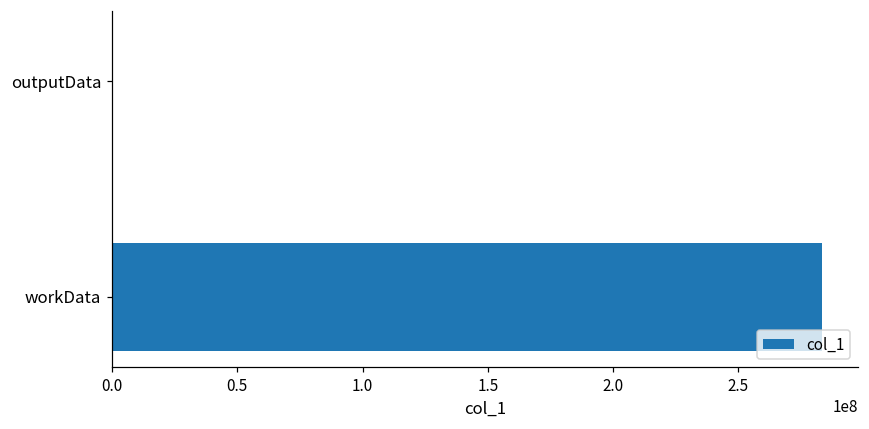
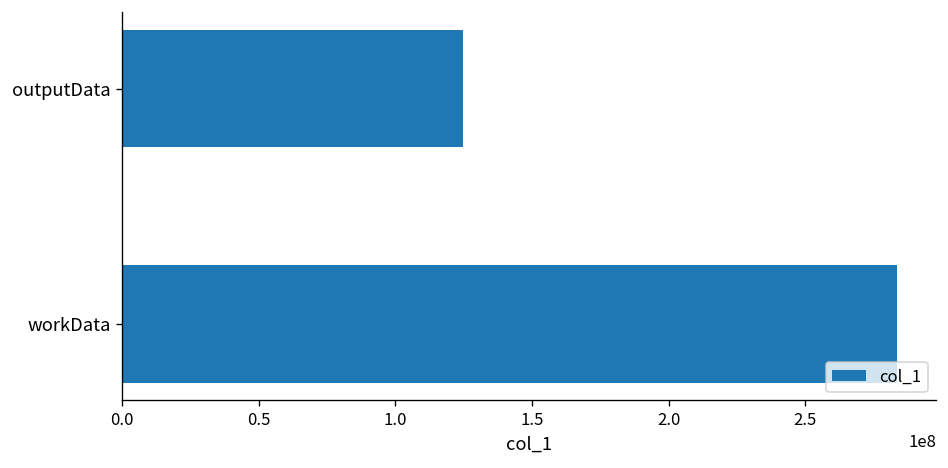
outputData: 0 -> 125000000
